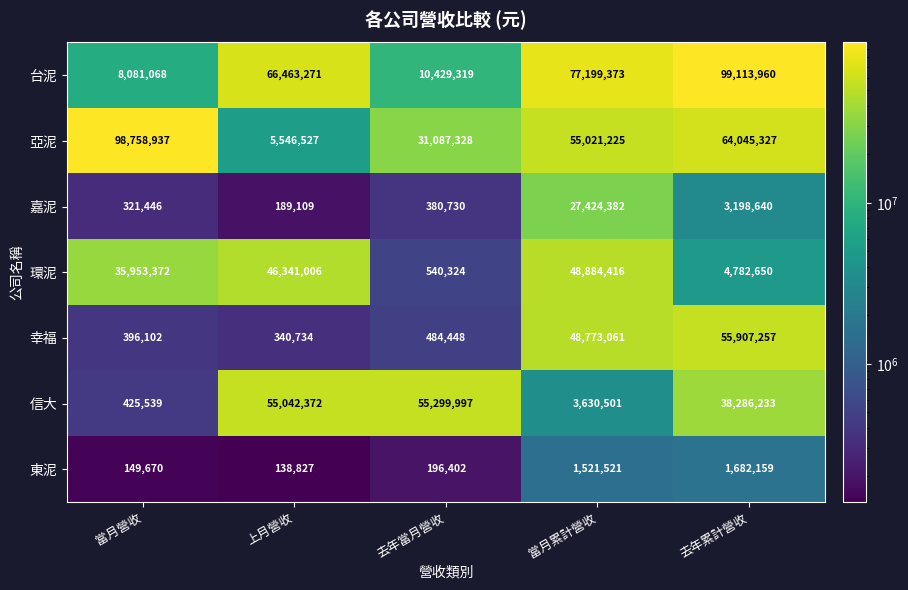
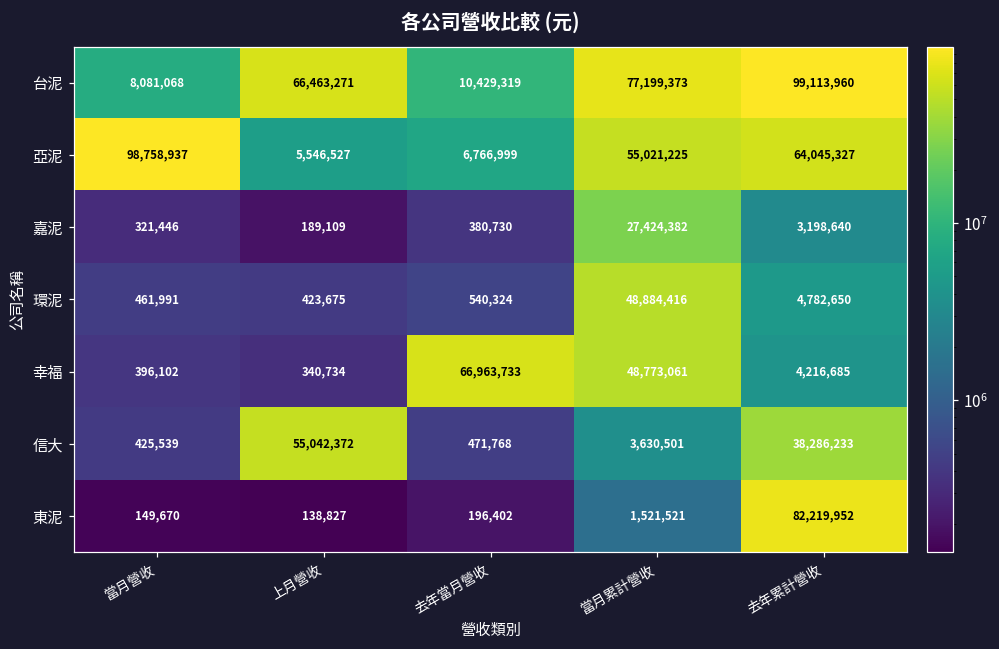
亞泥, 去年當月營收: 31,087,328 -> 6,766,999
環泥, 當月營收: 35,953,372 -> 461,991
環泥, 上月營收: 46,341,006 -> 423,675
幸福, 去年當月營收: 484,448 -> 66,963,733
幸福, 去年累計營收: 55,907,257 -> 4,216,685
信大, 去年當月營收: 55,299,997 -> 471,768
東泥, 去年累計營收: 1,682,159 -> 82,219,952
